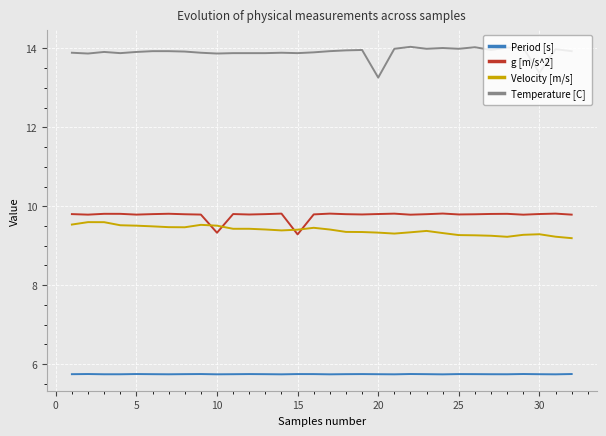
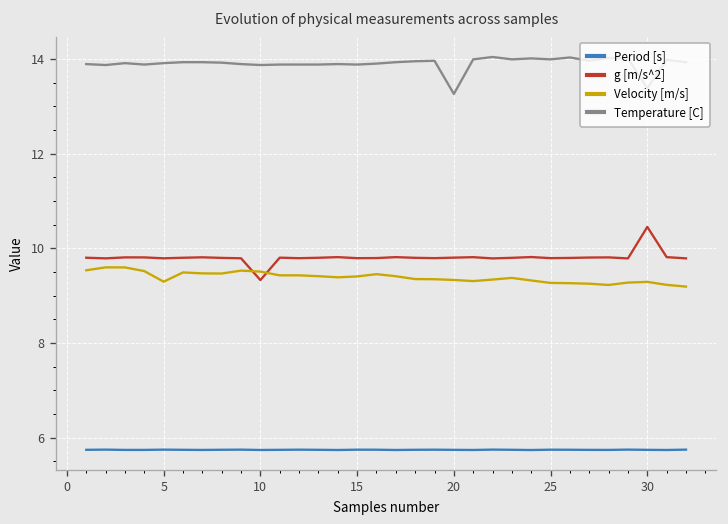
Velocity [m/s], 5: 9.5 -> 9.3
g [m/s^2], 15: 9.3 -> 9.8
g [m/s^2], 30: 9.8 -> 10.5
